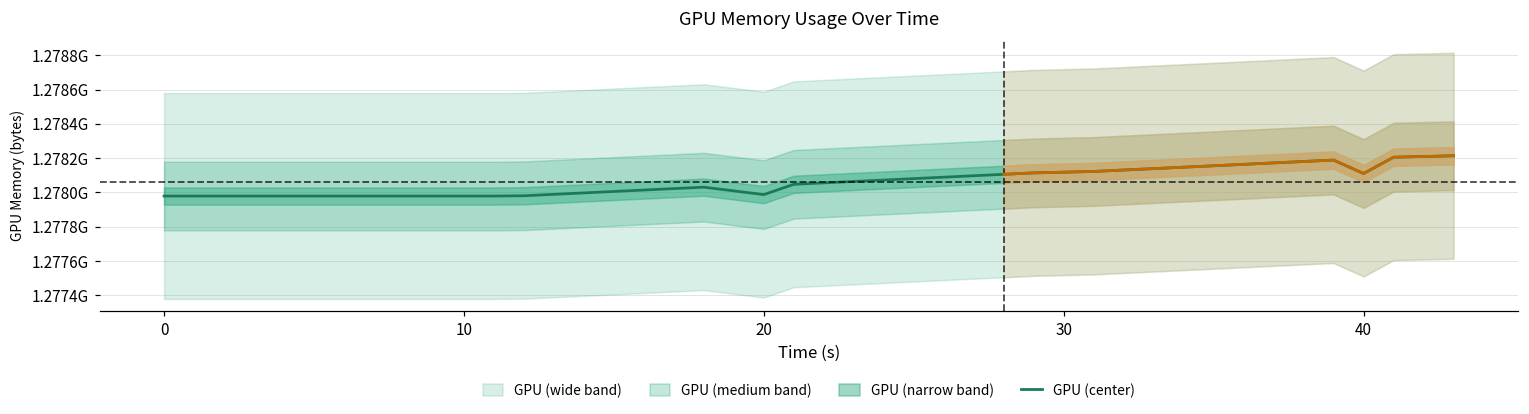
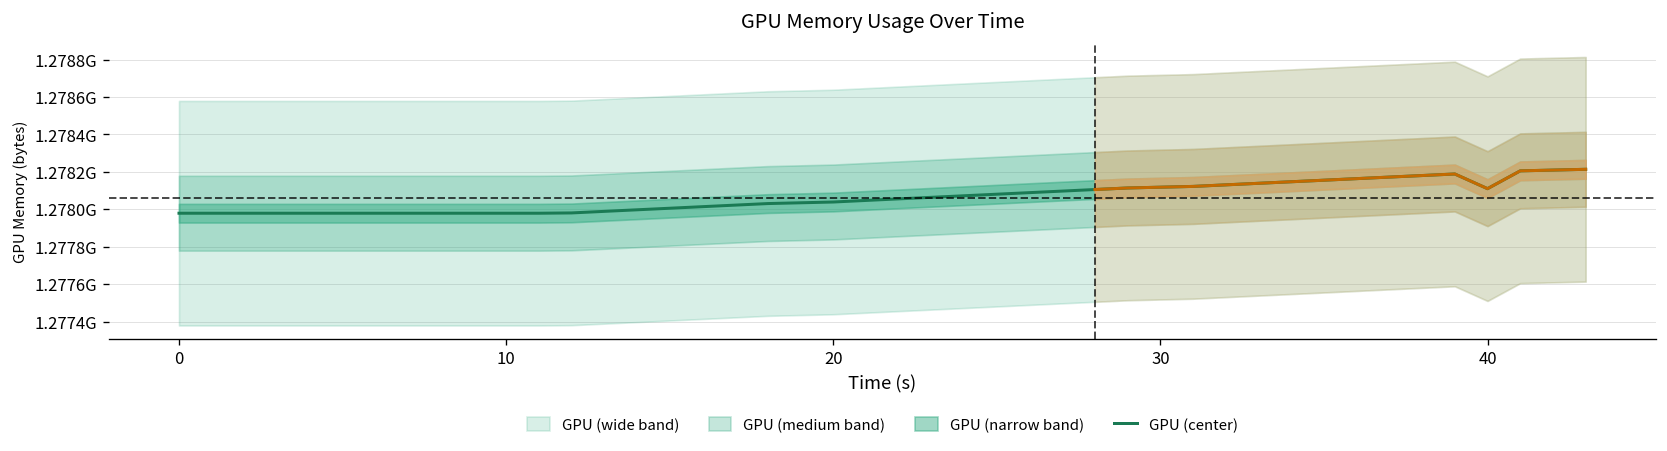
GPU (center), 20: 1277990000 -> 1278040000
